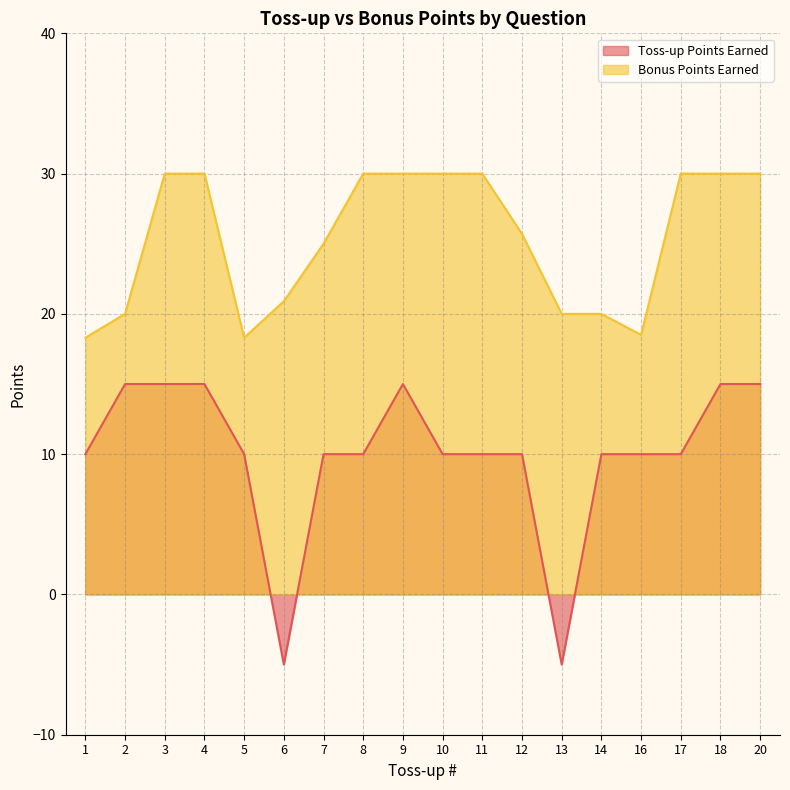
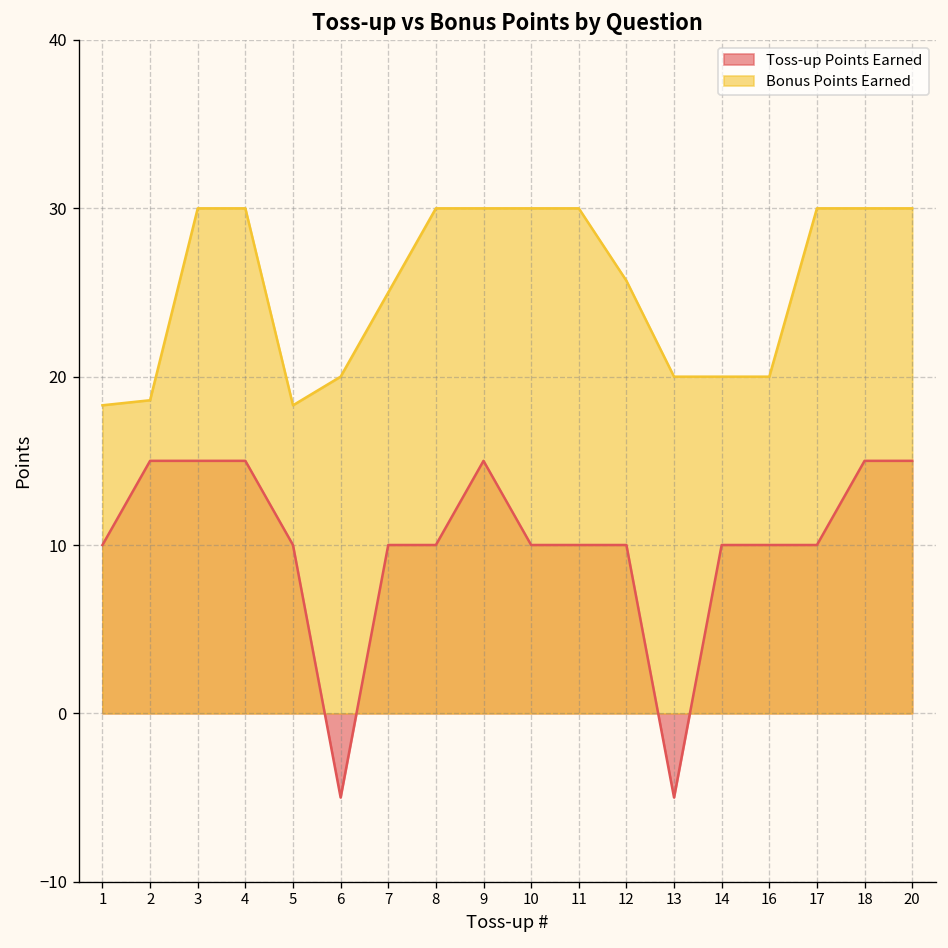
Bonus Points Earned, 2: 20.0 -> 18.6
Bonus Points Earned, 6: 20.9 -> 20.0
Bonus Points Earned, 16: 18.5 -> 20.0
